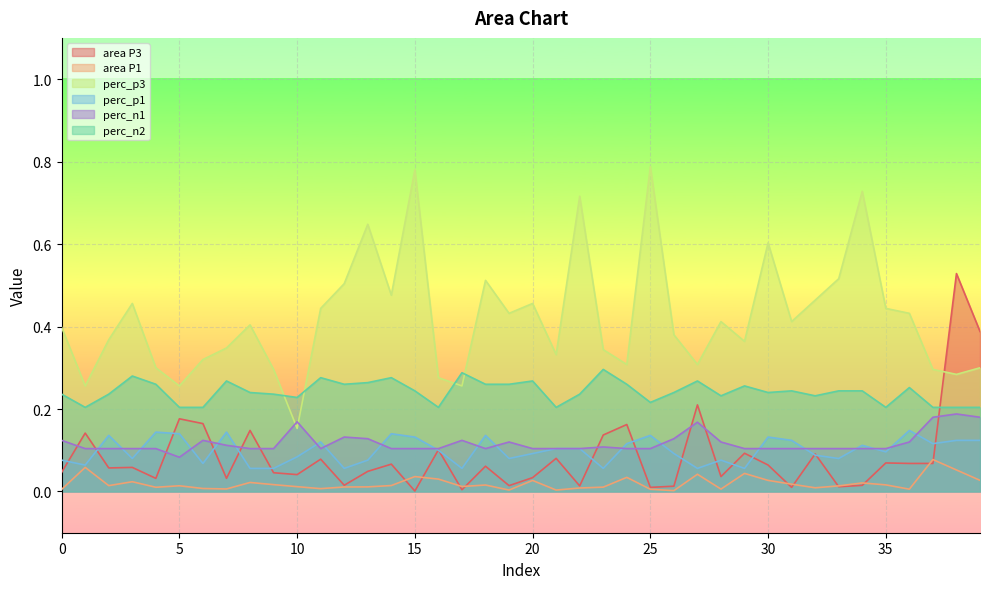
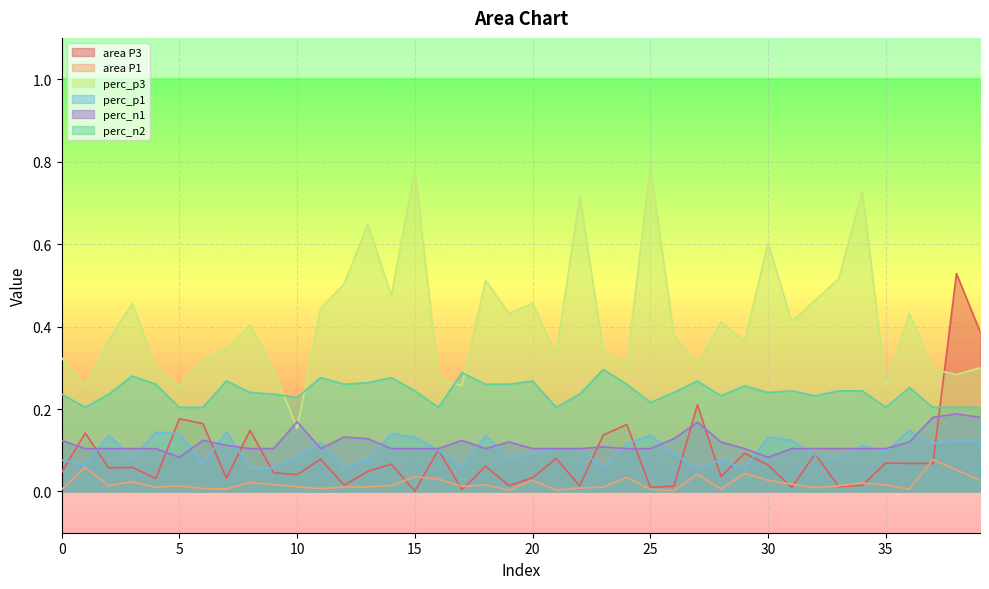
perc_p3, 0: 0.40 -> 0.32
perc_n1, 30: 0.10 -> 0.08
perc_p3, 35: 0.44 -> 0.26
